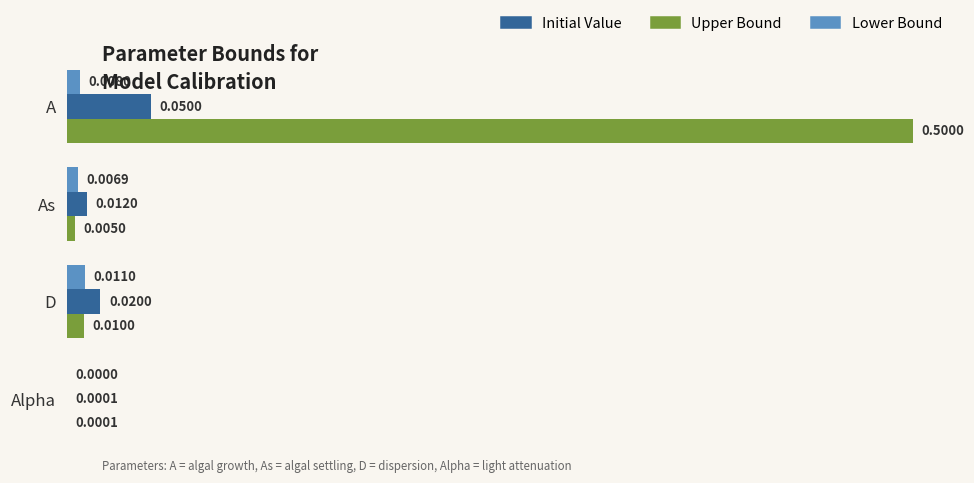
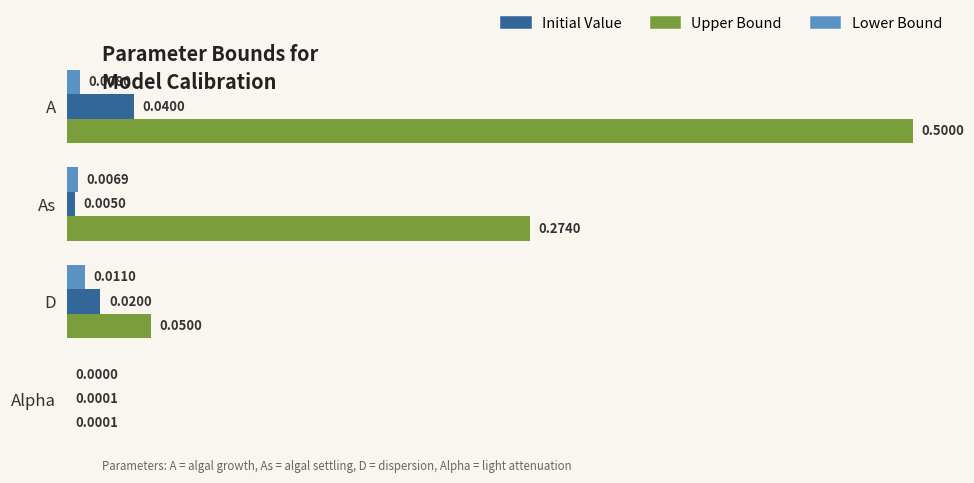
Initial Value, A: 0.0500 -> 0.0400
Initial Value, As: 0.0120 -> 0.0050
Upper Bound, As: 0.0050 -> 0.2740
Upper Bound, D: 0.0100 -> 0.0500
